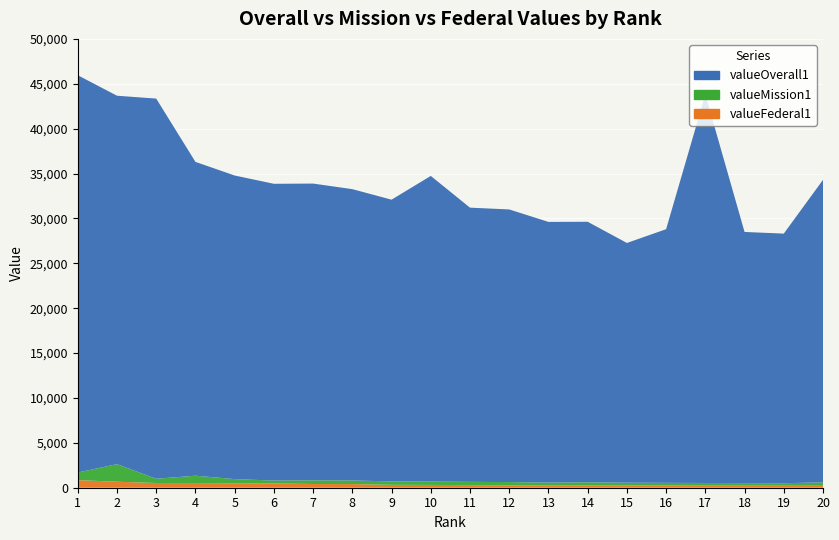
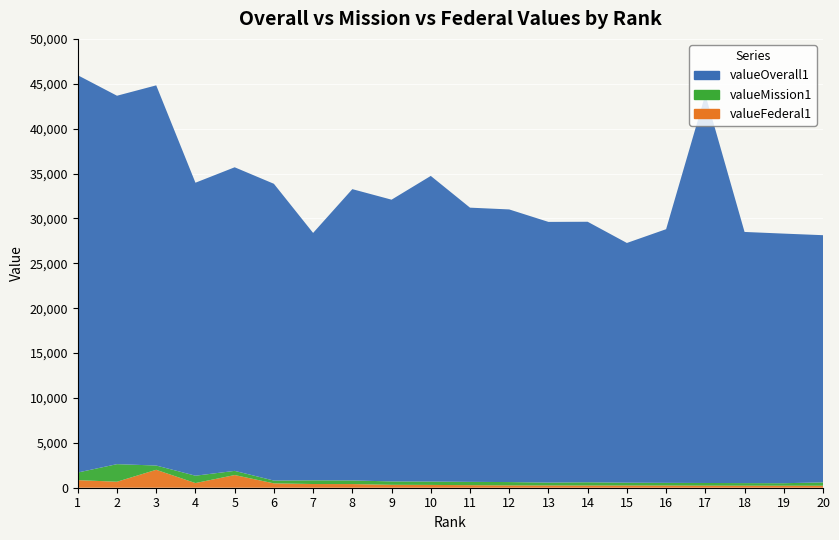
valueFederal1, 3: 1,000 -> 2,000
valueOverall1, 4: 35,000 -> 33,000
valueFederal1, 5: 0 -> 1,000
valueOverall1, 7: 33,000 -> 28,000
valueOverall1, 20: 34,000 -> 28,000
